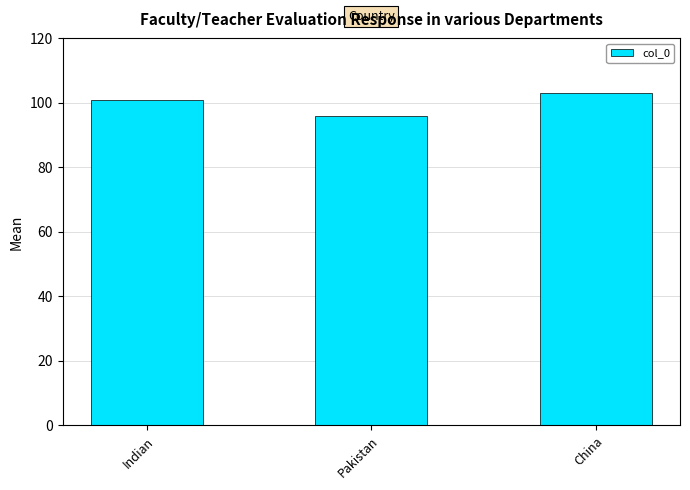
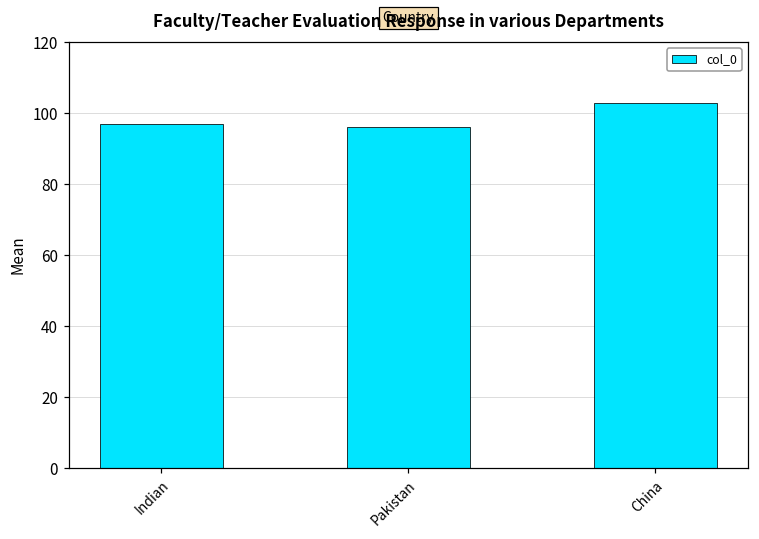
Indian: 101 -> 97
